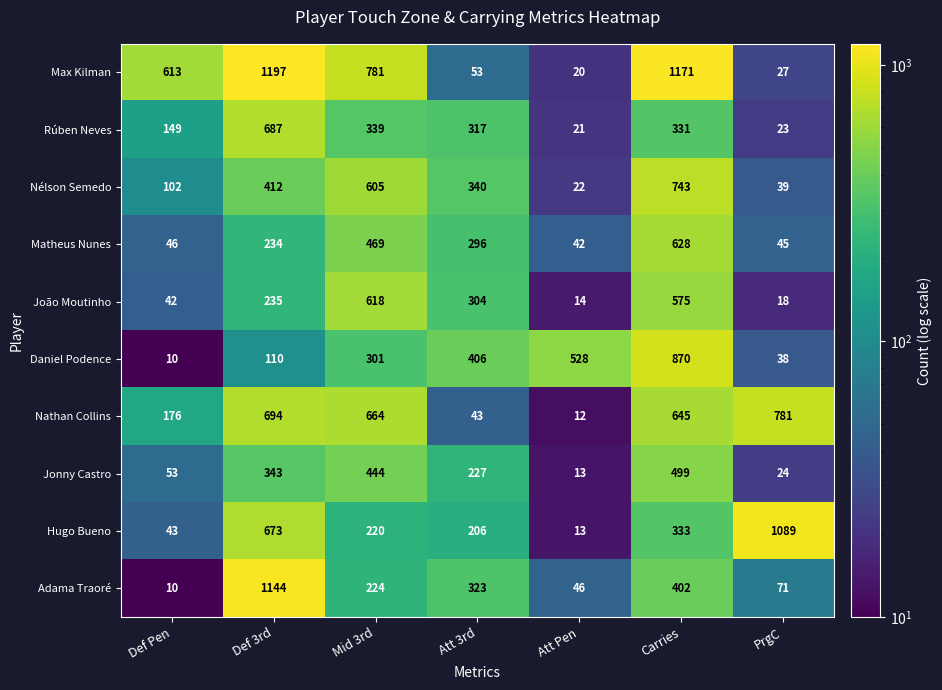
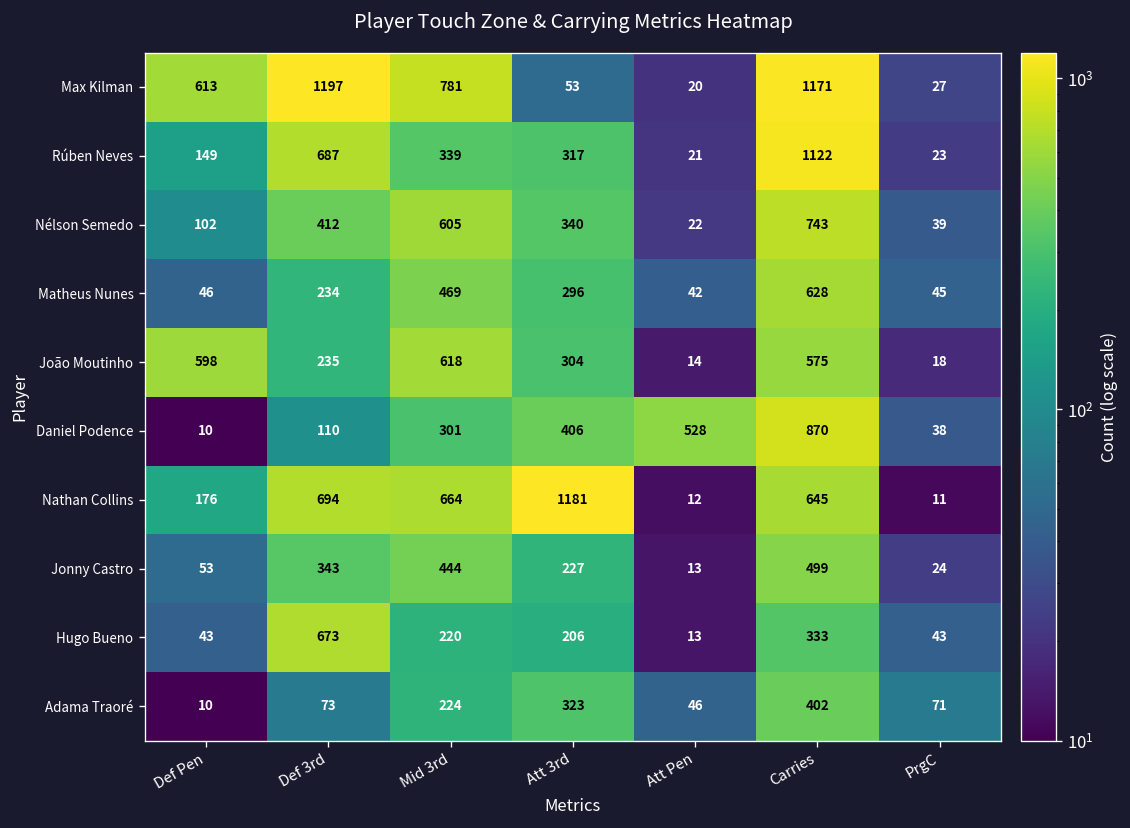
Rúben Neves, Carries: 331 -> 1122
João Moutinho, Def Pen: 42 -> 598
Nathan Collins, Att 3rd: 43 -> 1181
Nathan Collins, PrgC: 781 -> 11
Hugo Bueno, PrgC: 1089 -> 43
Adama Traoré, Def 3rd: 1144 -> 73
